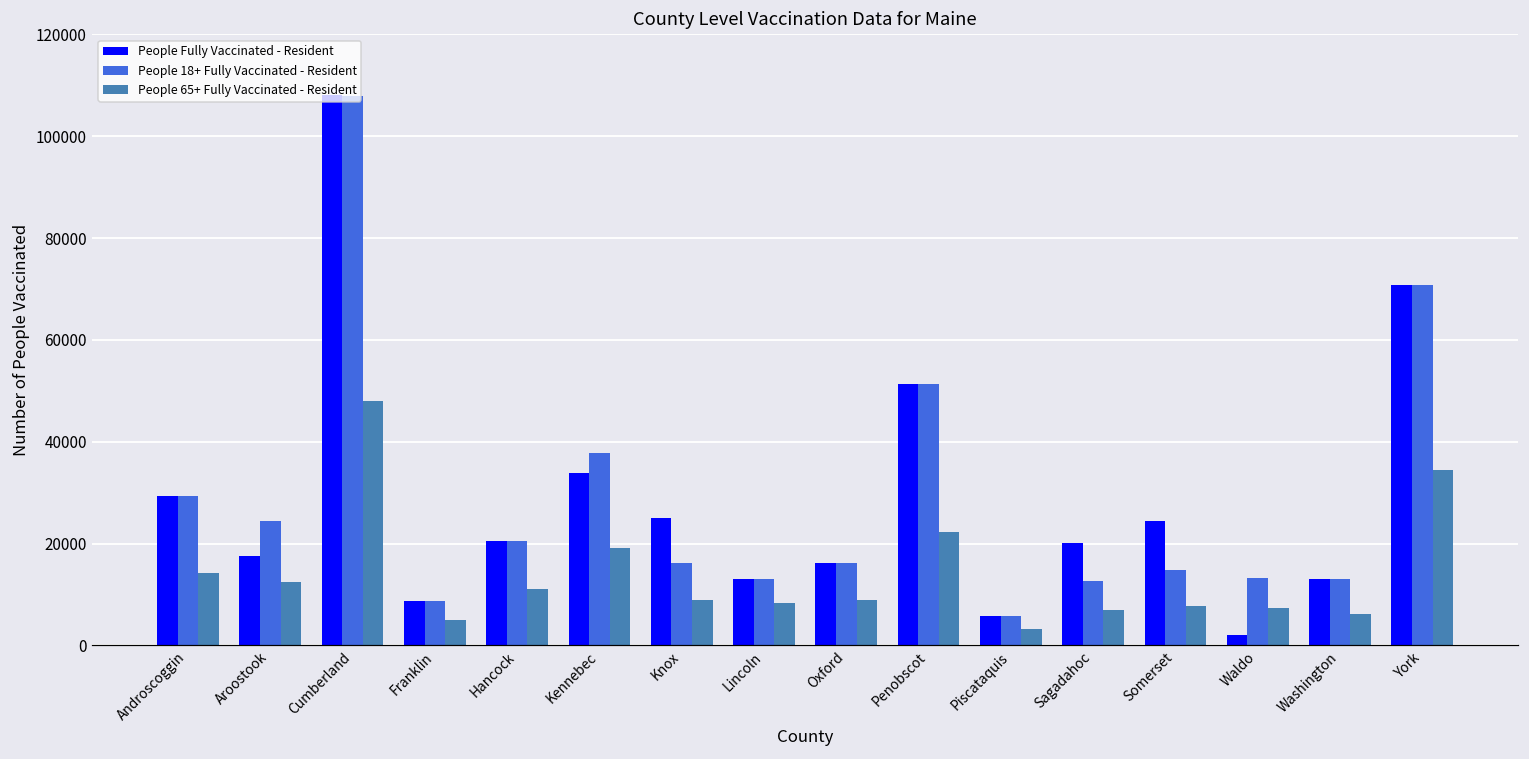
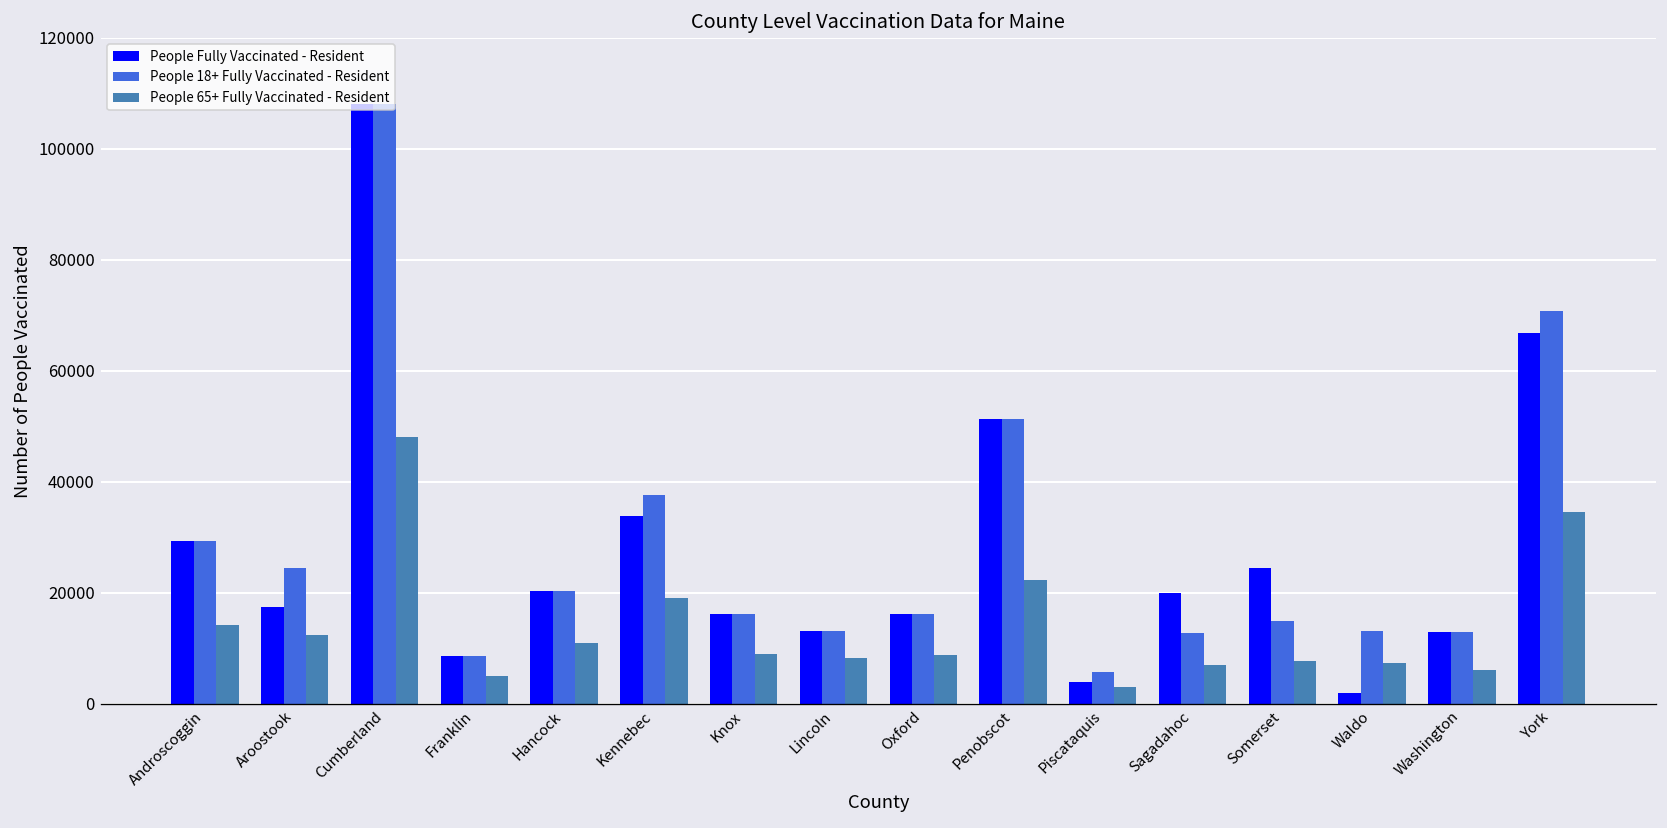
People Fully Vaccinated - Resident, Knox: 25000 -> 16000
People Fully Vaccinated - Resident, Piscataquis: 6000 -> 4000
People Fully Vaccinated - Resident, York: 71000 -> 67000
